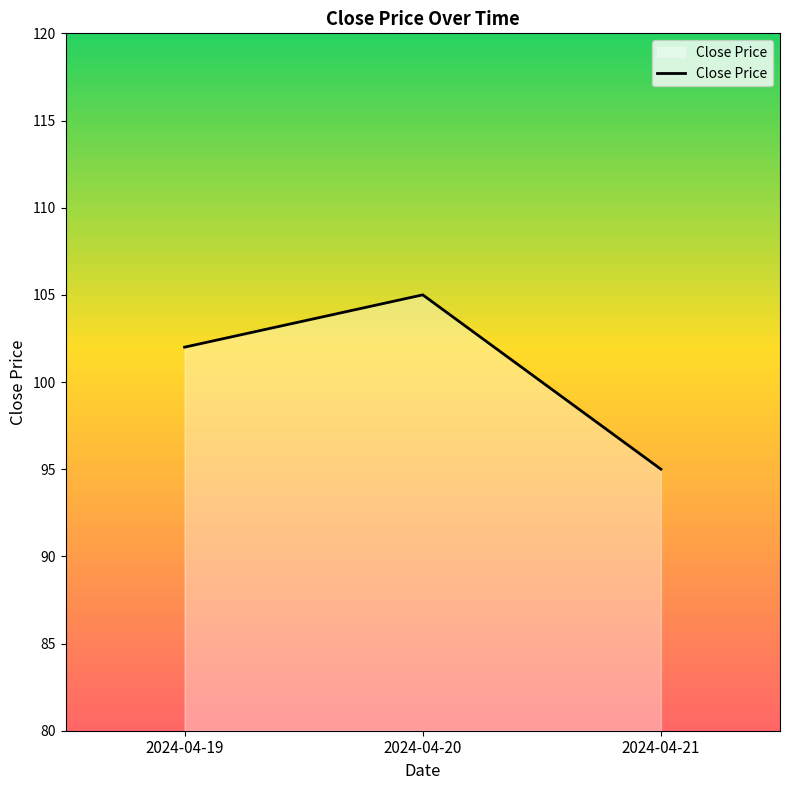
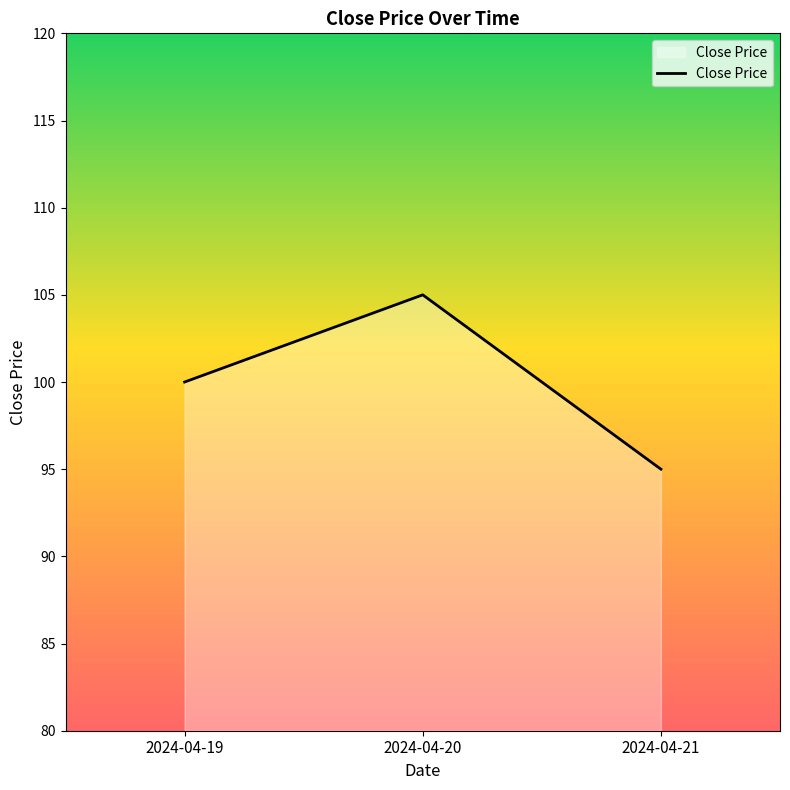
2024-04-19: 102 -> 100
